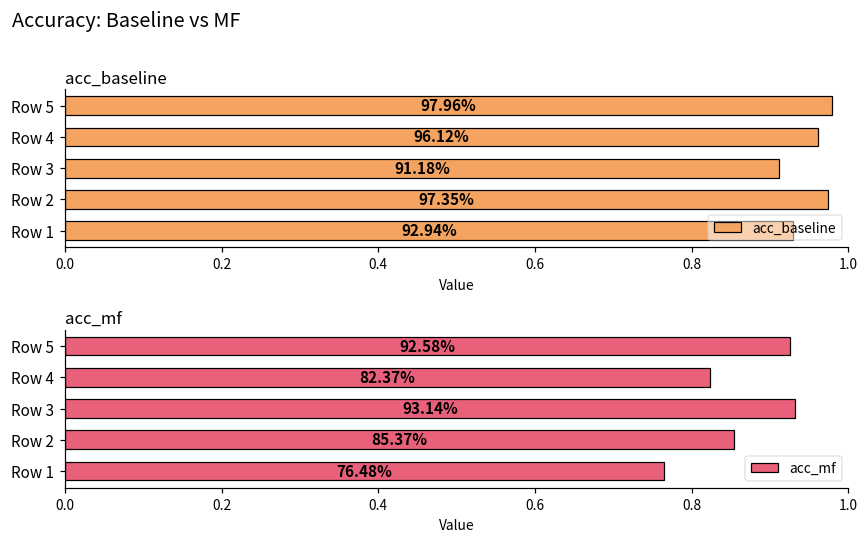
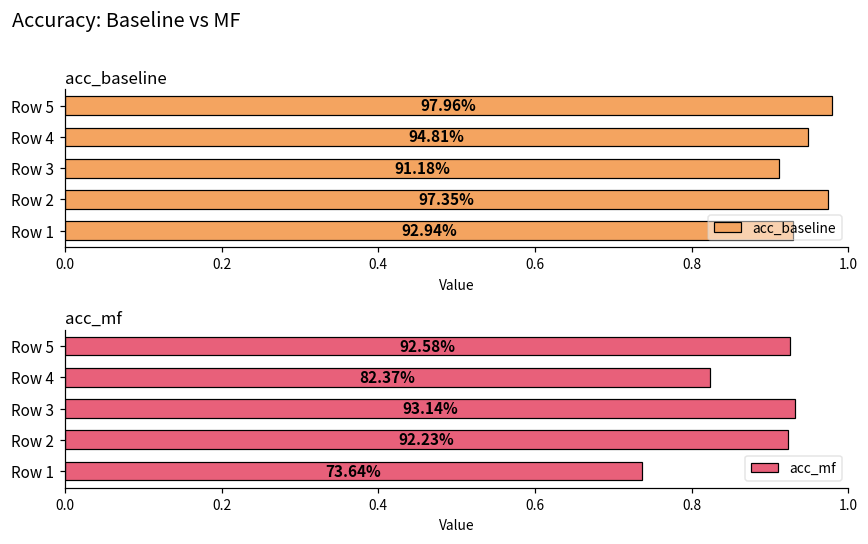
acc_baseline, Row 4: 96.12% -> 94.81%
acc_mf, Row 2: 85.37% -> 92.23%
acc_mf, Row 1: 76.48% -> 73.64%
